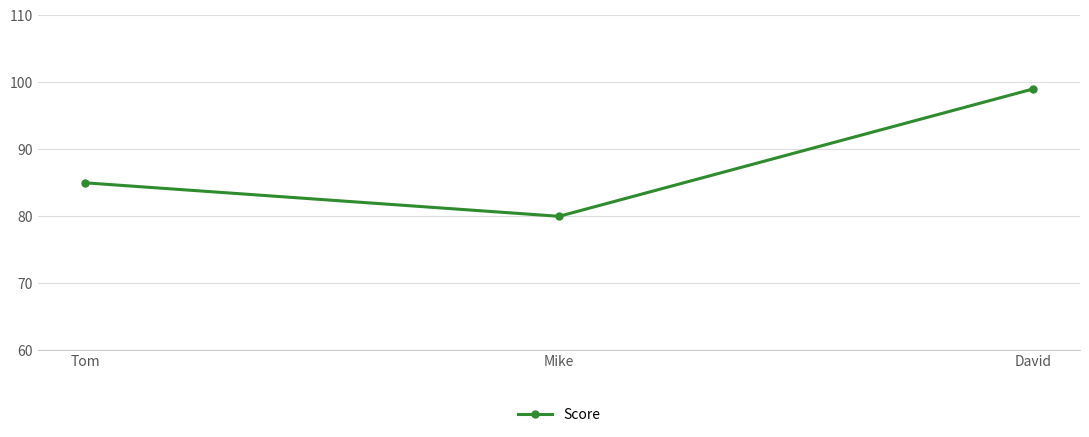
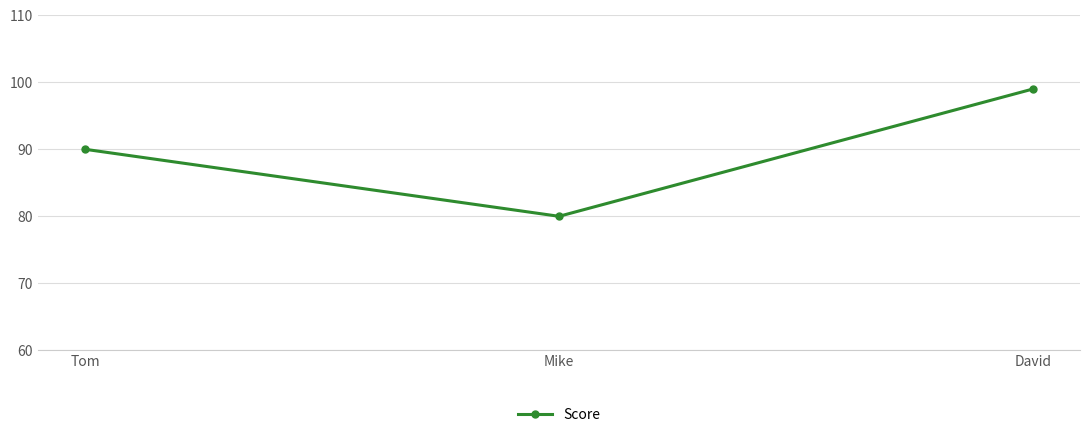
Tom: 85 -> 90
